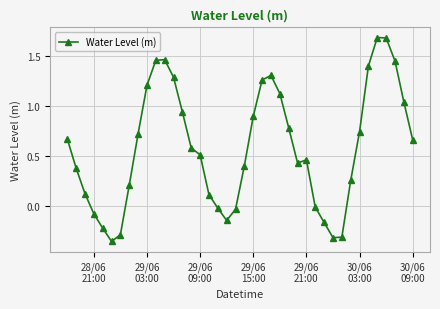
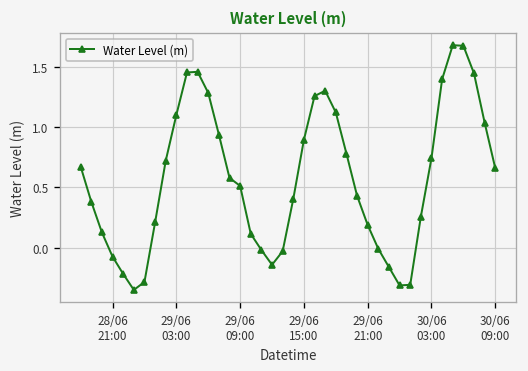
29/06 03:00: 1.20 -> 1.10
29/06 21:00: 0.46 -> 0.19
